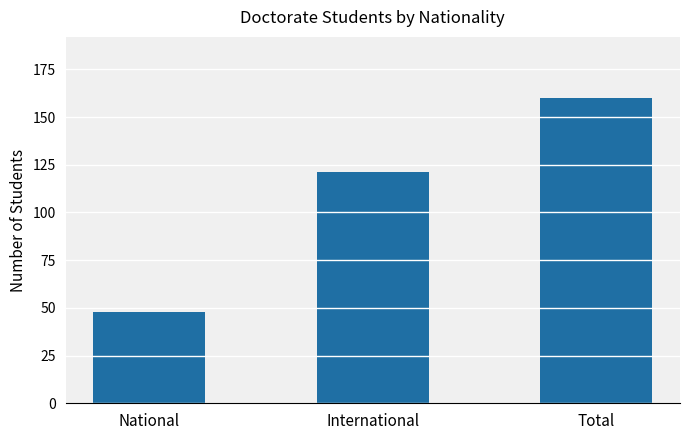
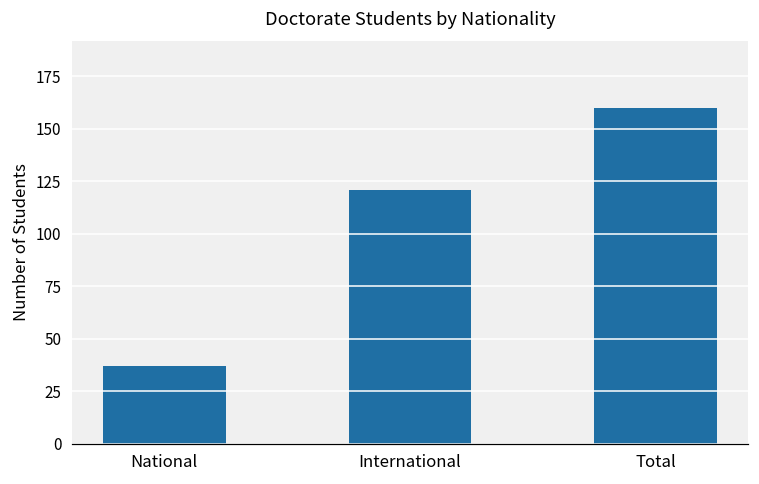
National: 48 -> 37
